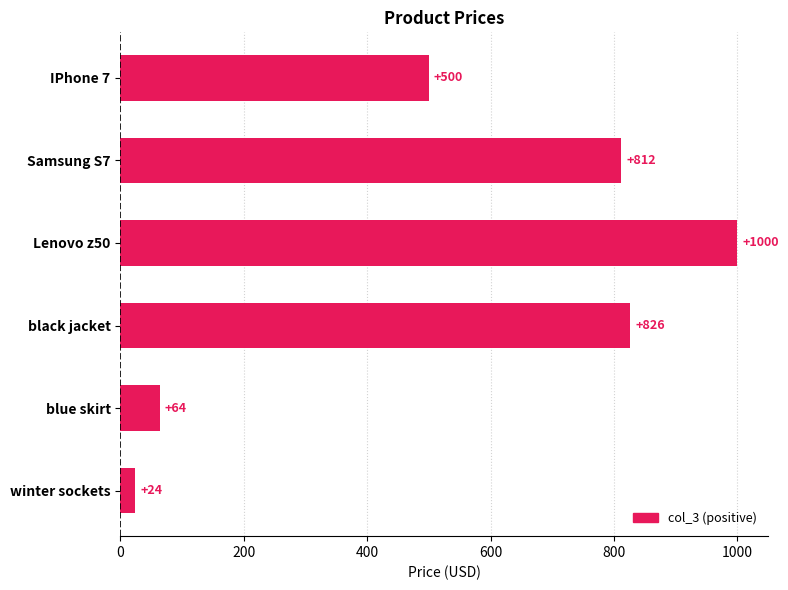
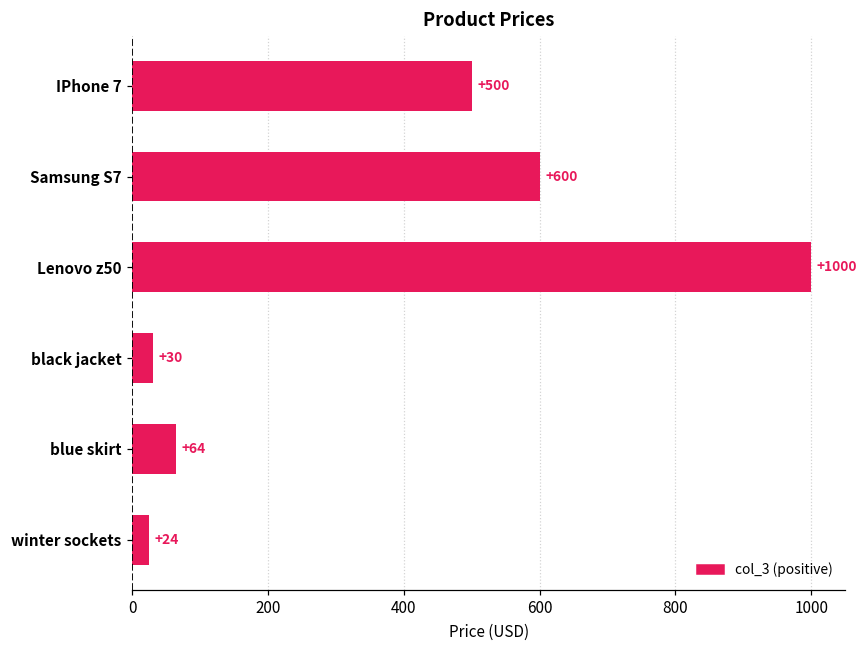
Samsung S7: +812 -> +600
black jacket: +826 -> +30
